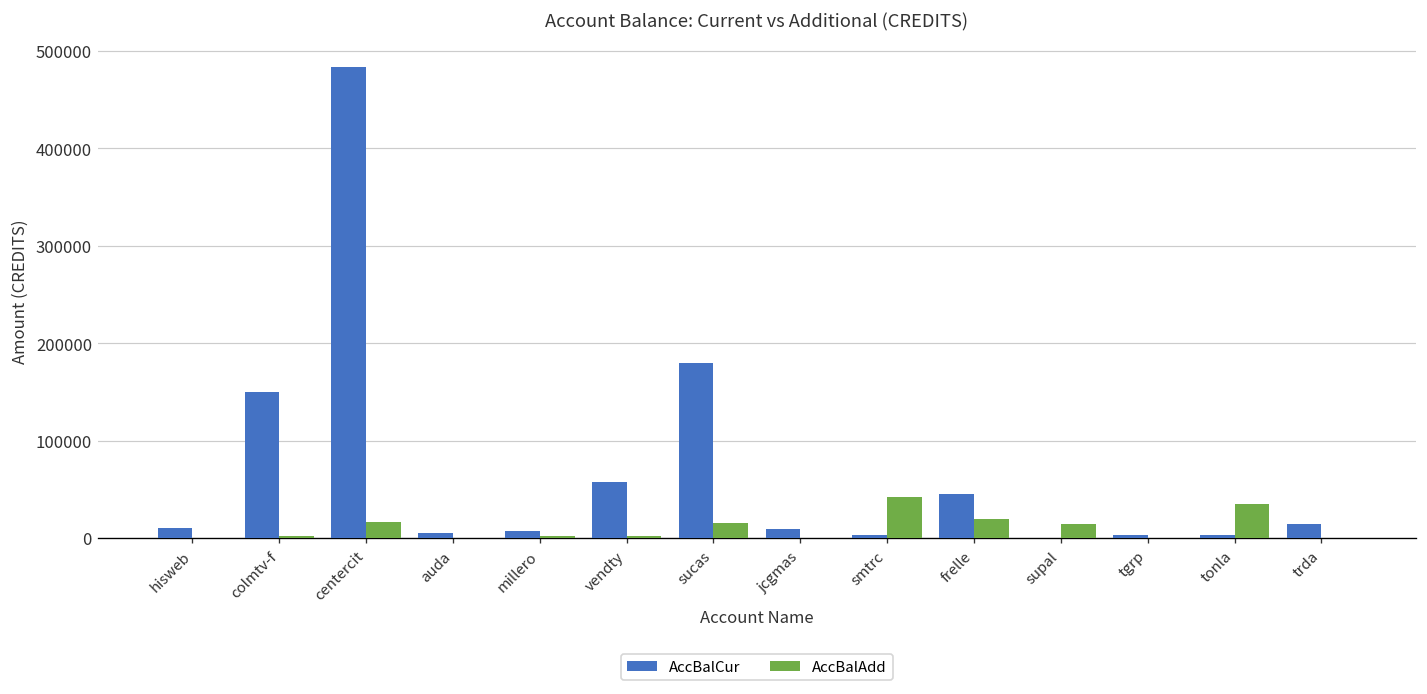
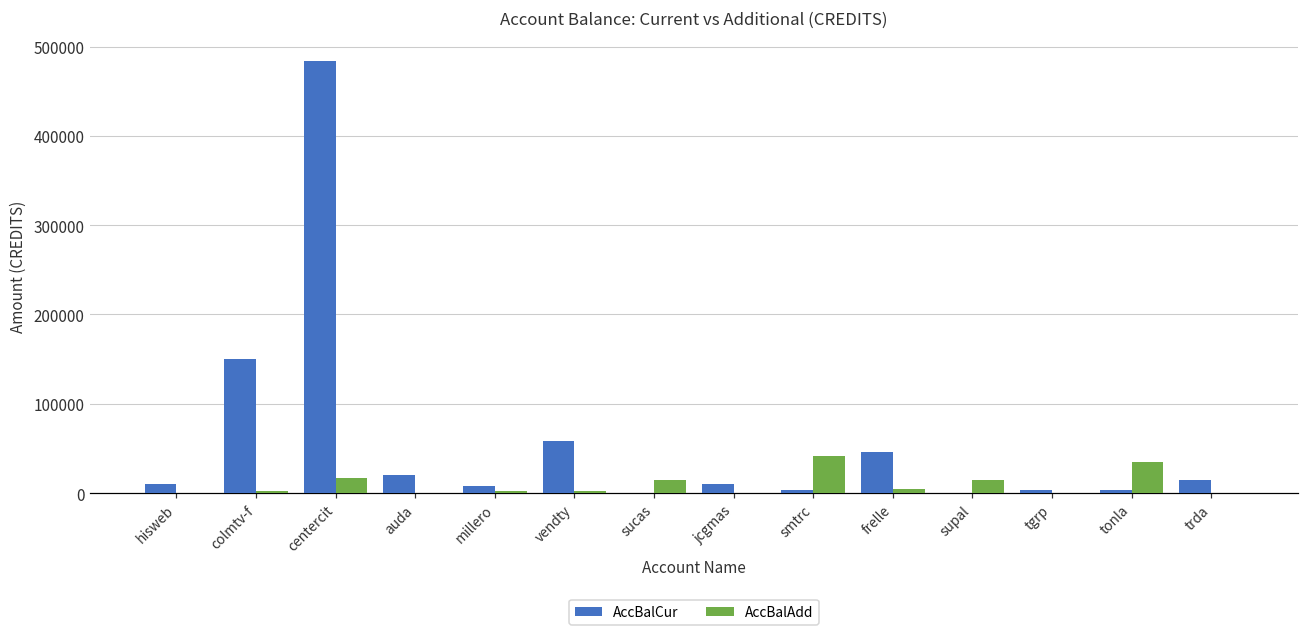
AccBalCur, auda: 0 -> 20000
AccBalCur, sucas: 180000 -> 0
AccBalAdd, frelle: 20000 -> 0
